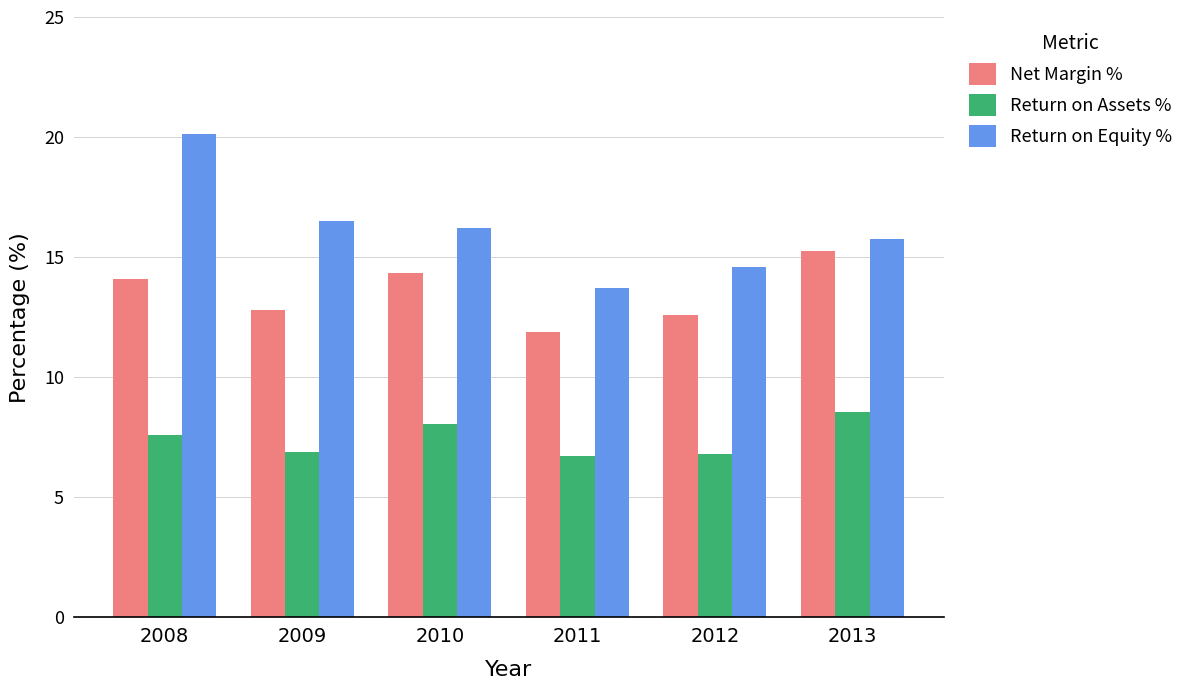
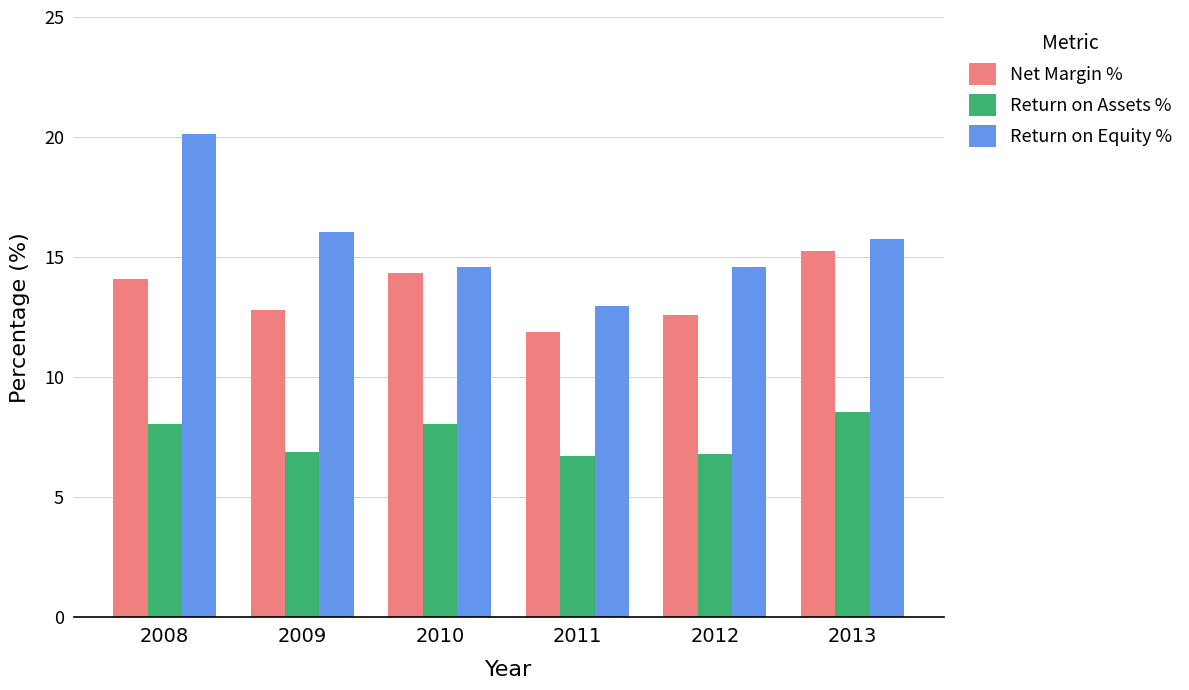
Return on Assets %, 2008: 7.6 -> 8.0
Return on Equity %, 2009: 16.5 -> 16.1
Return on Equity %, 2010: 16.2 -> 14.6
Return on Equity %, 2011: 13.7 -> 13.0
